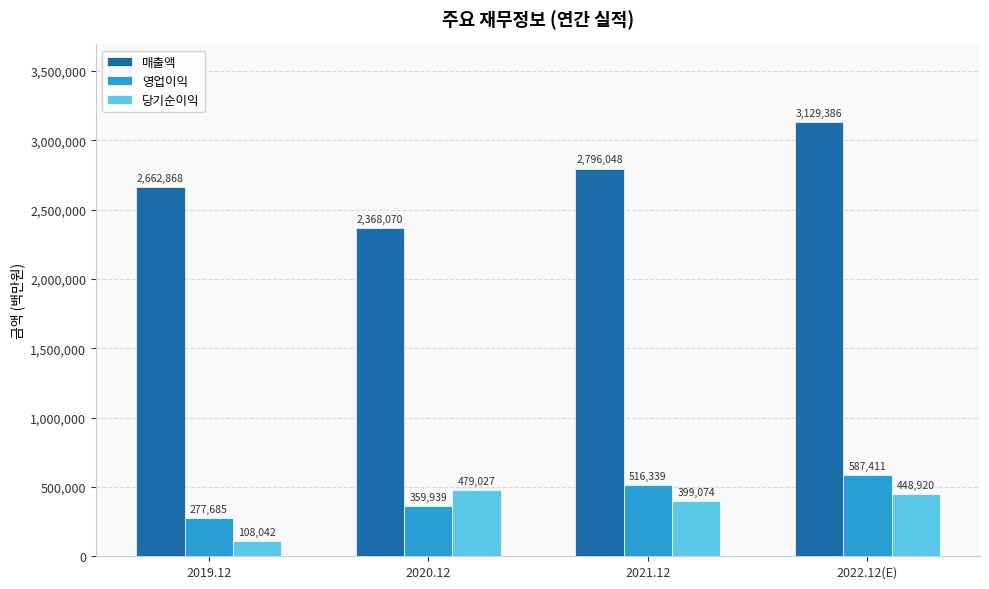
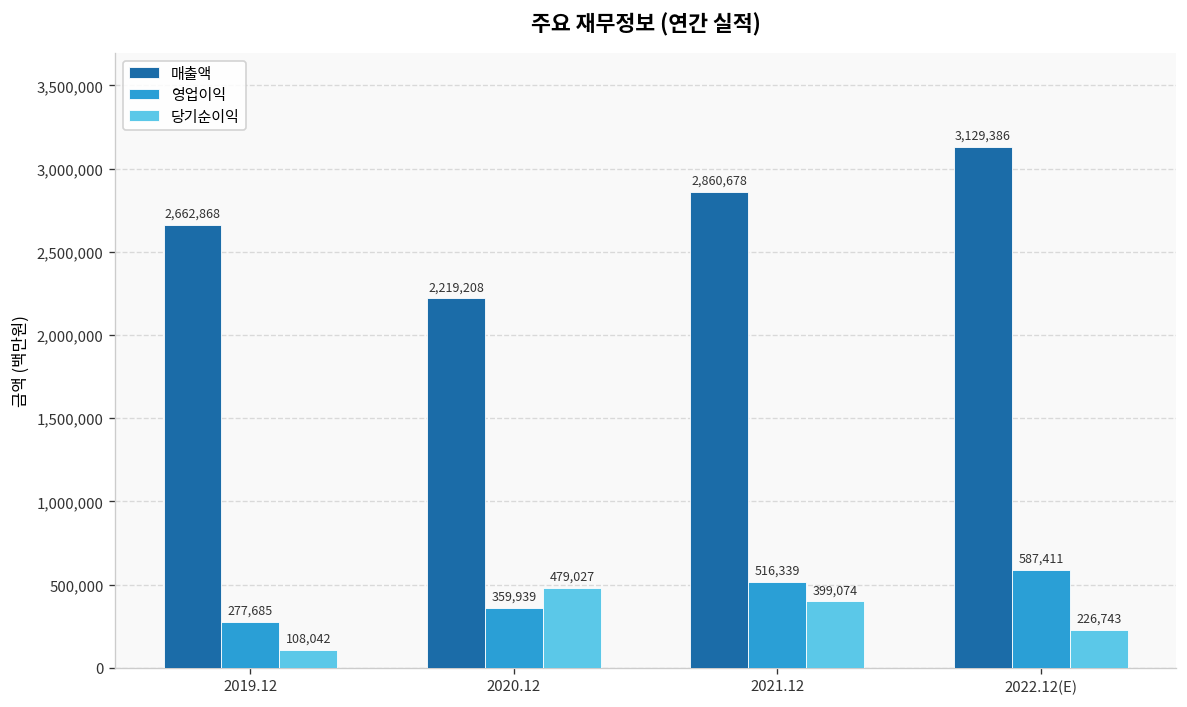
매출액, 2020.12: 2,368,070 -> 2,219,208
매출액, 2021.12: 2,796,048 -> 2,860,678
당기순이익, 2022.12(E): 448,920 -> 226,743
